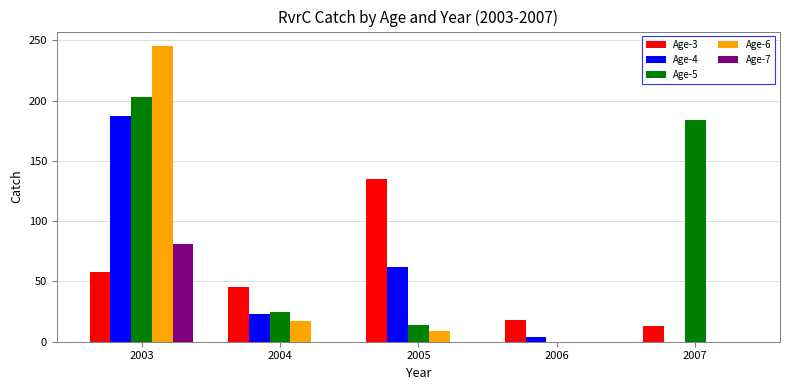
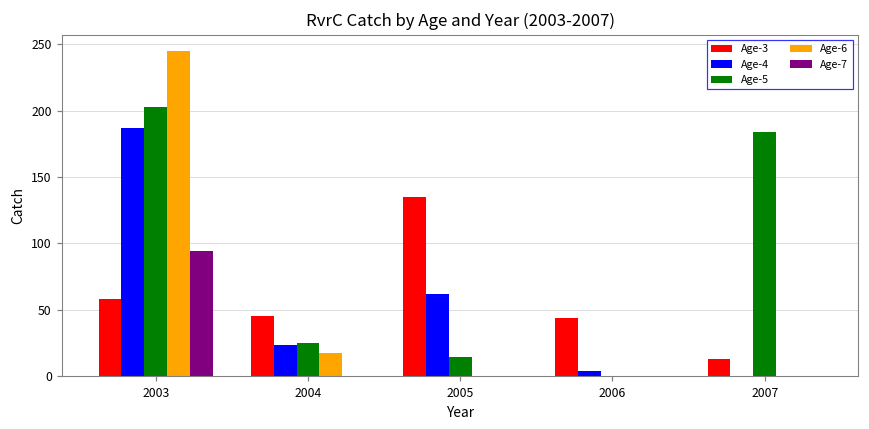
Age-7, 2003: 81 -> 94
Age-6, 2005: 9 -> 0
Age-3, 2006: 18 -> 44
